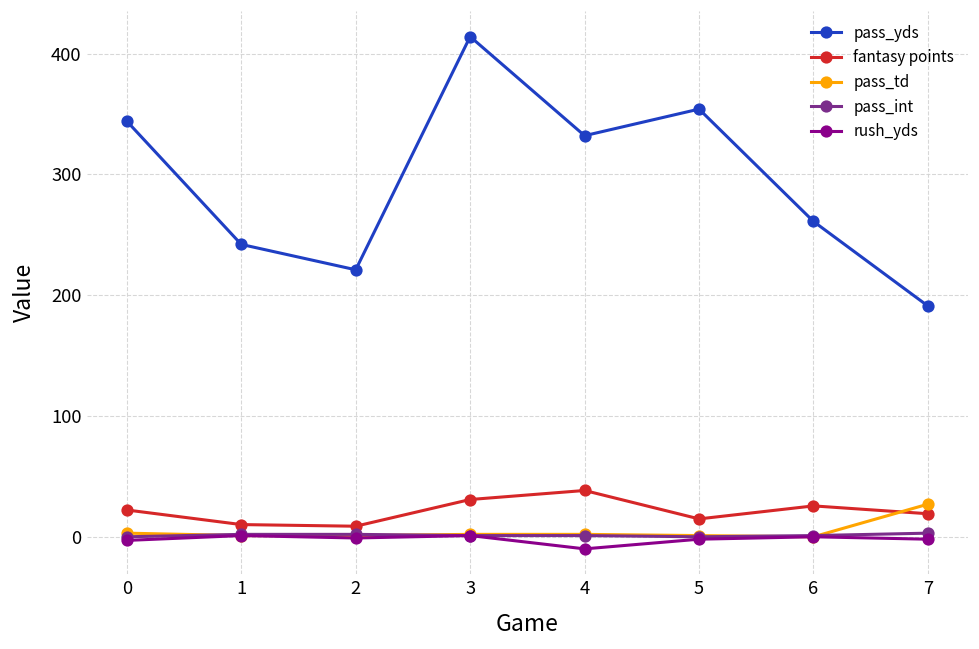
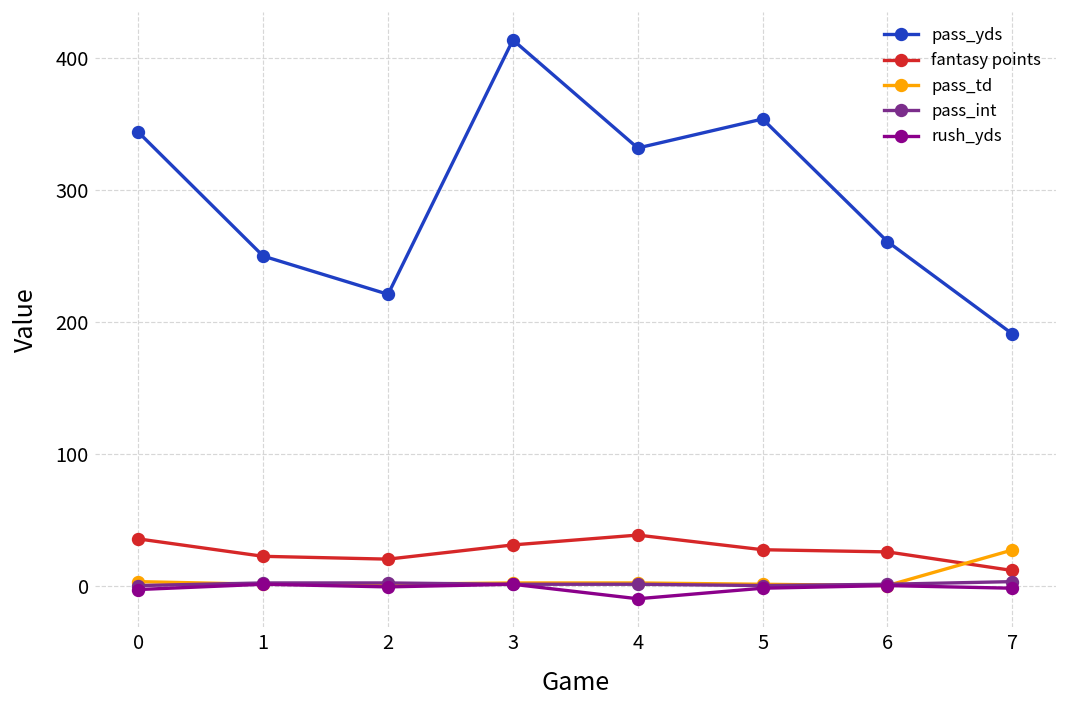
fantasy points, 0: 22 -> 35
pass_yds, 1: 242 -> 250
fantasy points, 1: 10 -> 22
fantasy points, 2: 9 -> 20
fantasy points, 5: 15 -> 27
fantasy points, 7: 19 -> 11
